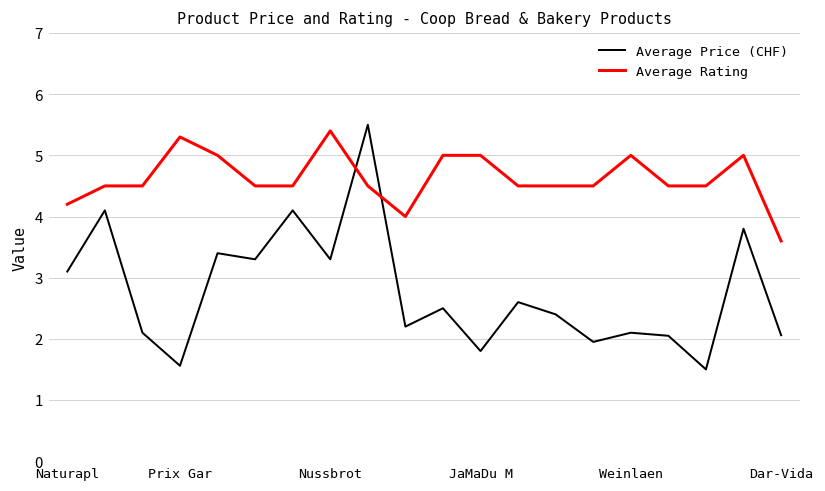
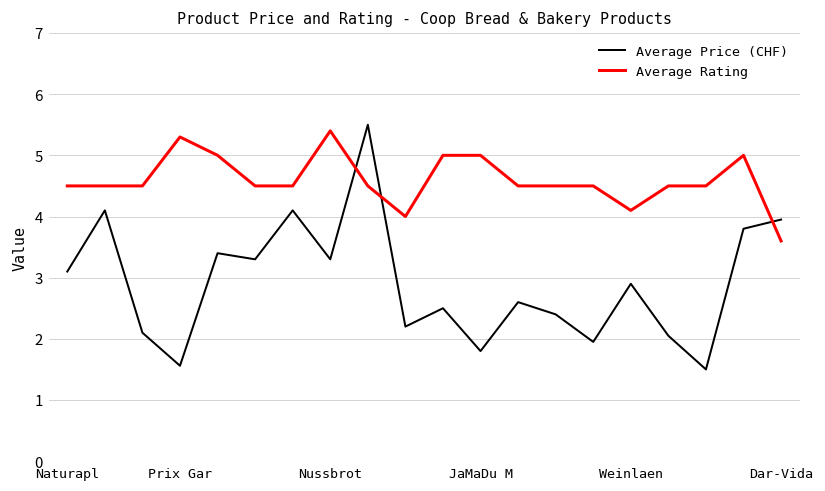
Average Rating, Naturapl: 4.2 -> 4.5
Average Price (CHF), Weinlaen: 2.1 -> 2.9
Average Rating, Weinlaen: 5.0 -> 4.1
Average Price (CHF), Dar-Vida: 2.1 -> 4.0
